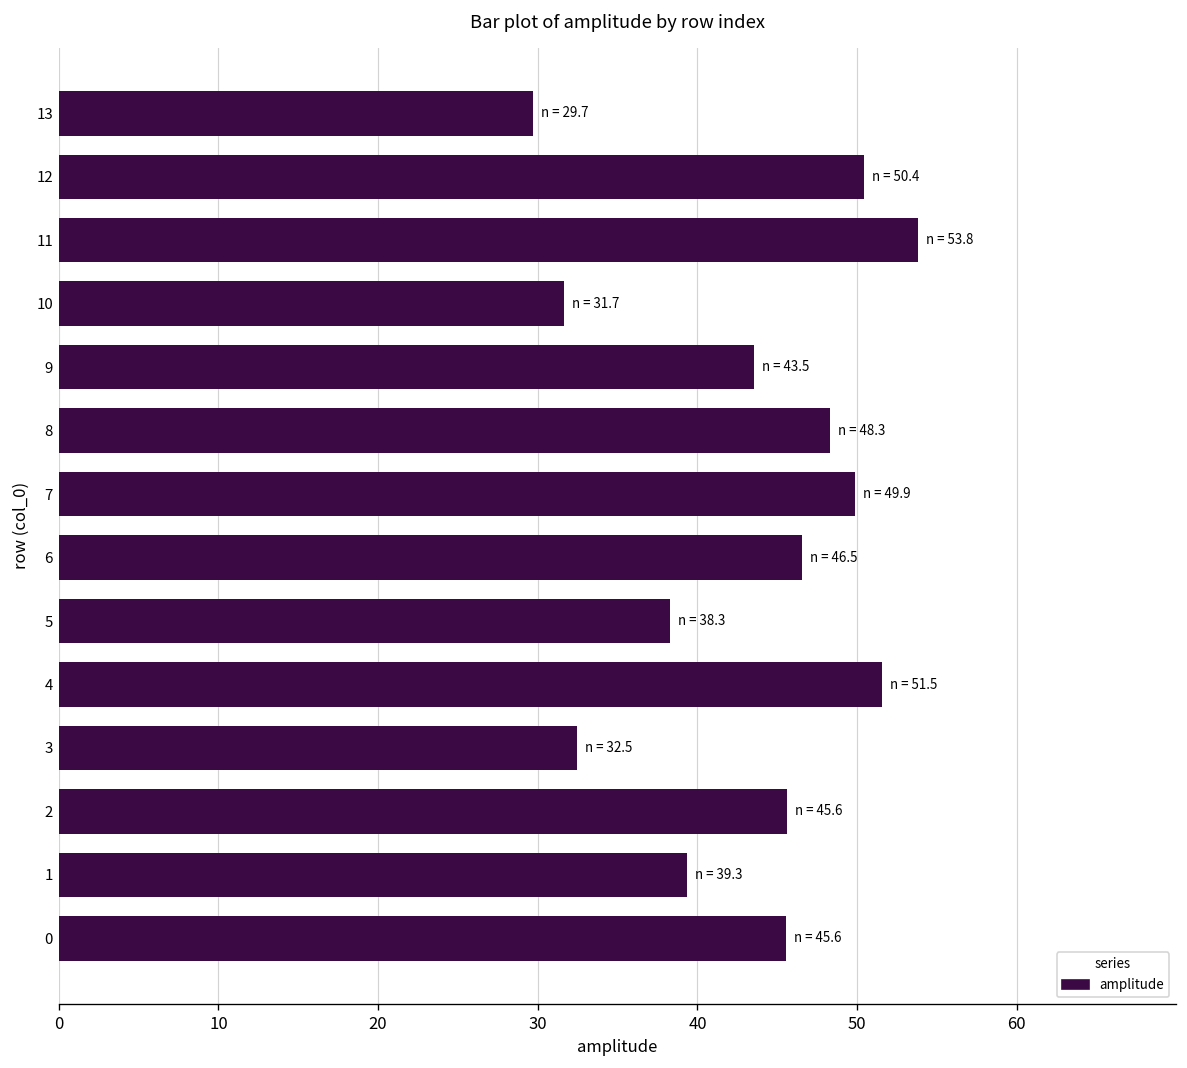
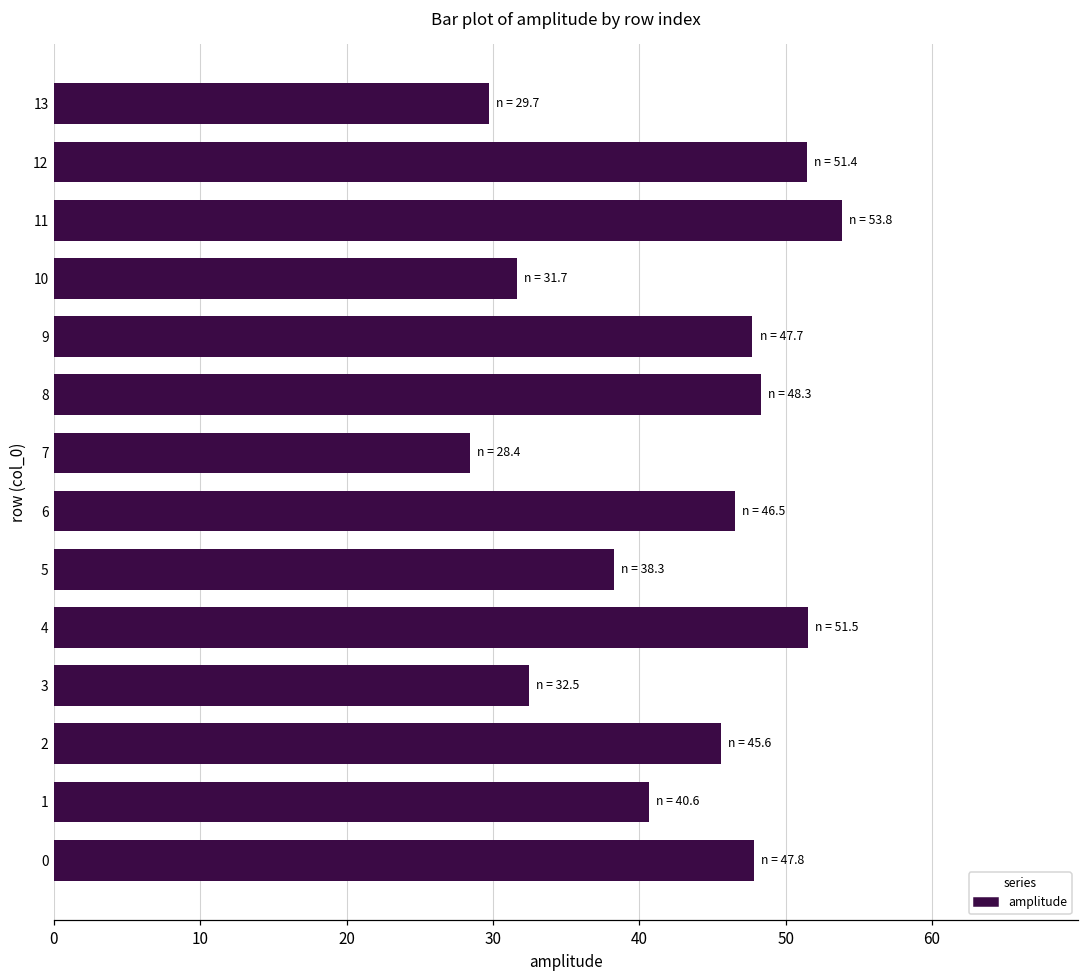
12: 50.4 -> 51.4
9: 43.5 -> 47.7
7: 49.9 -> 28.4
1: 39.3 -> 40.6
0: 45.6 -> 47.8
